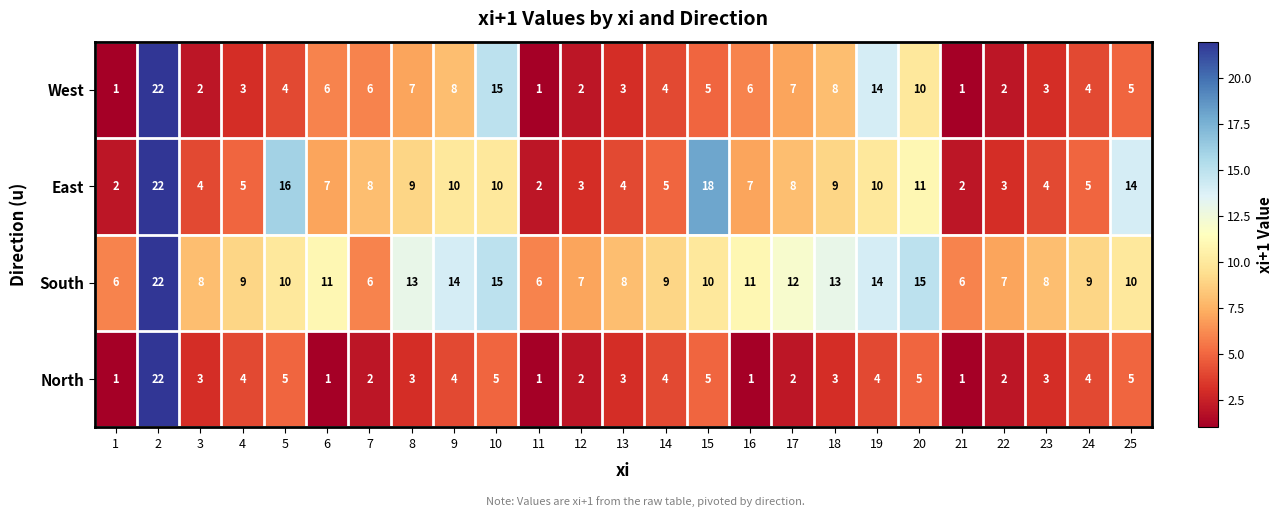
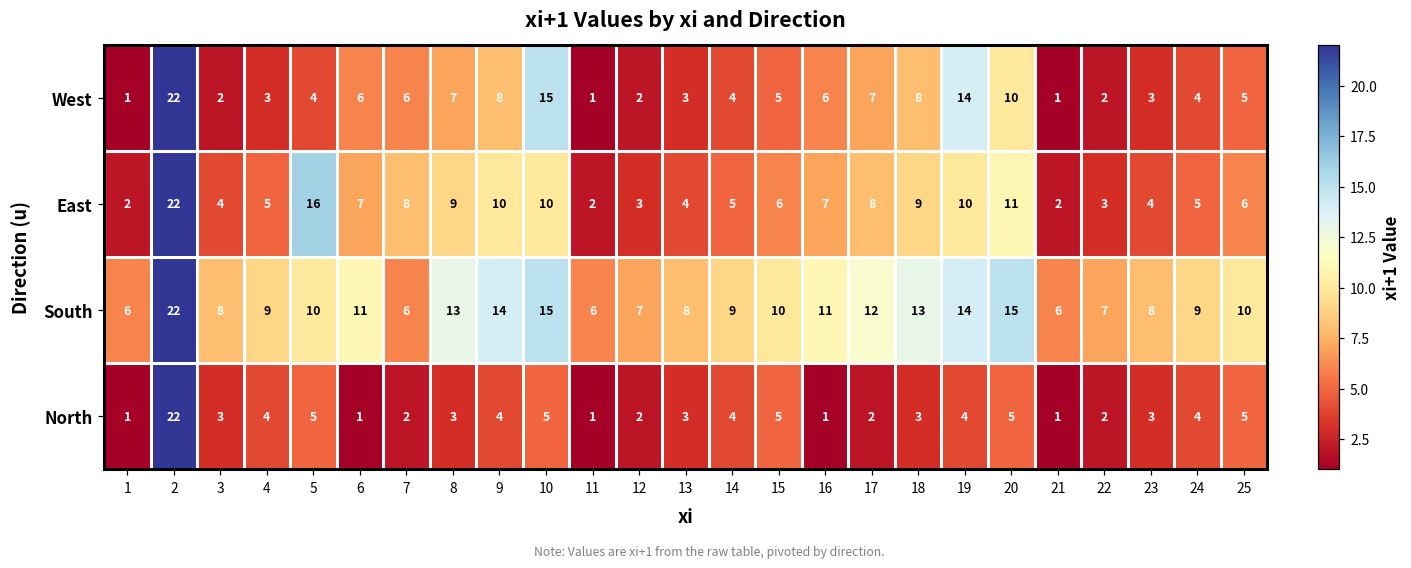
East, 15: 18 -> 6
East, 25: 14 -> 6
